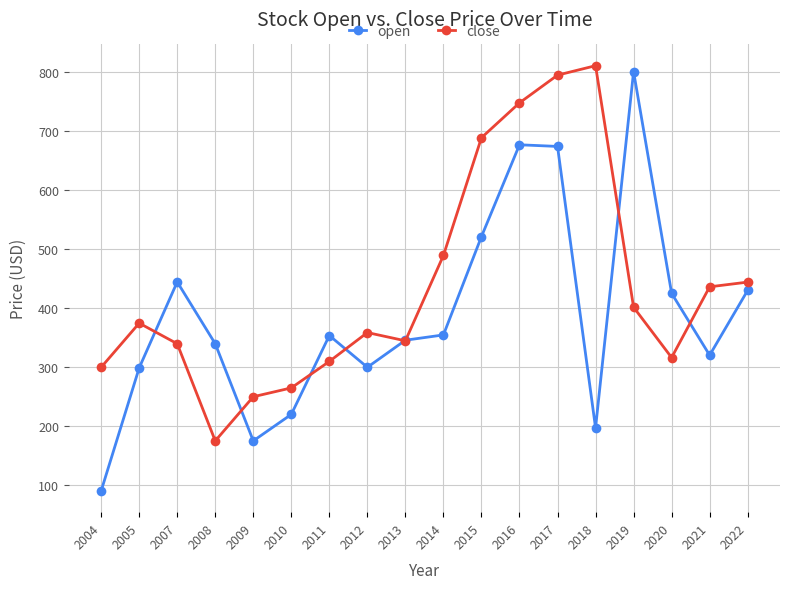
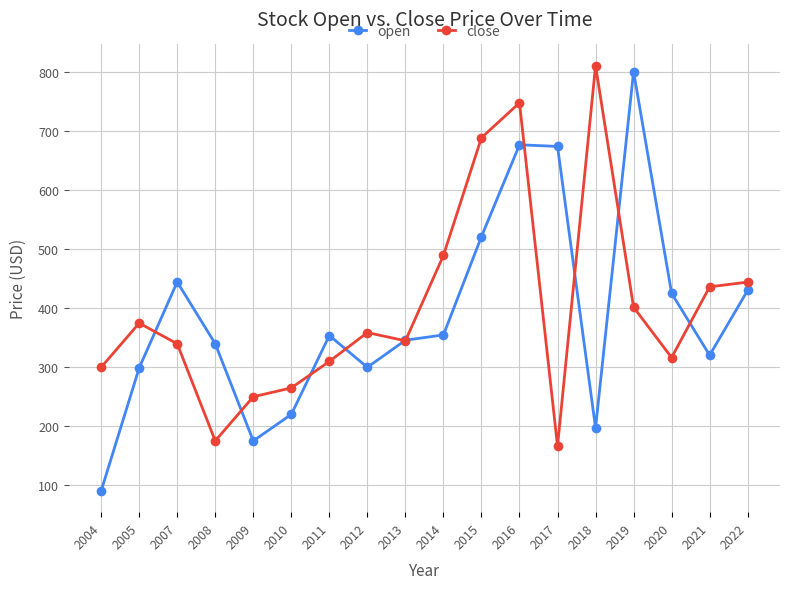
close, 2017: 800 -> 170
